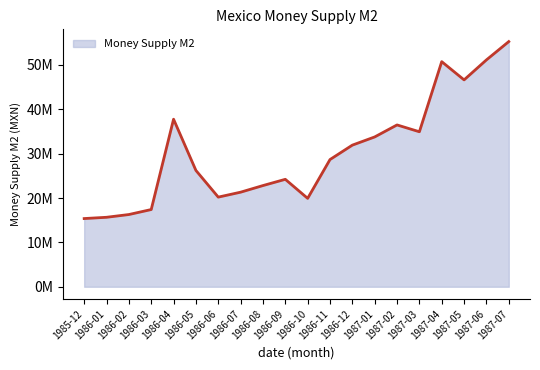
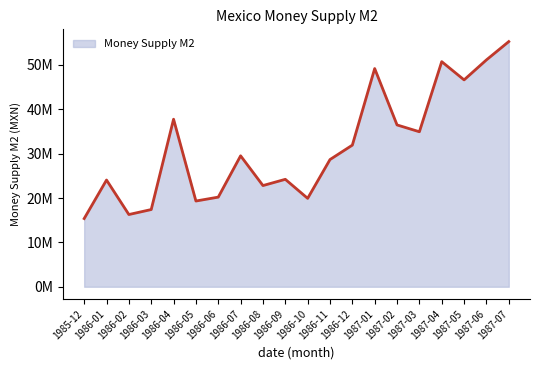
1986-01: 16000000 -> 24000000
1986-05: 26000000 -> 19000000
1986-07: 21000000 -> 30000000
1987-01: 34000000 -> 49000000
